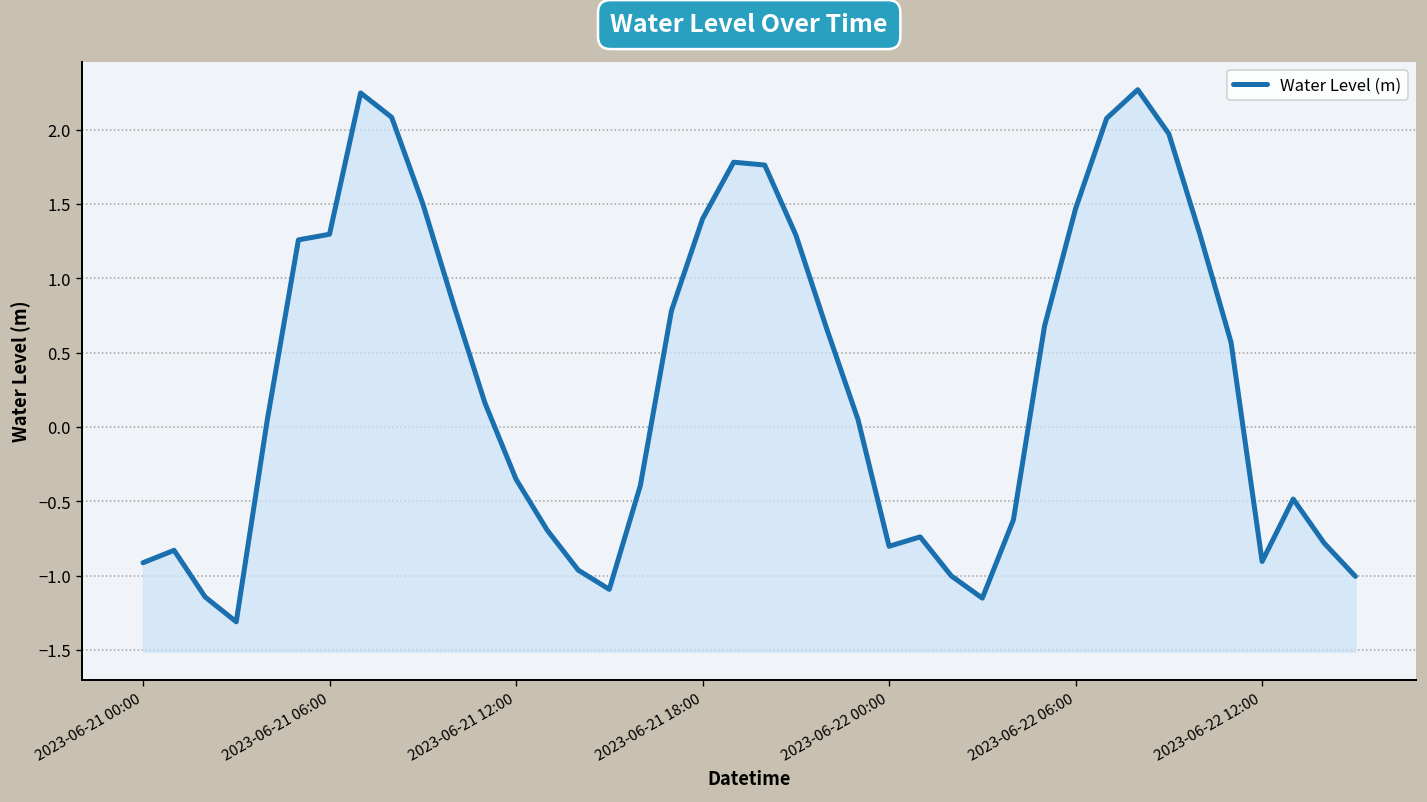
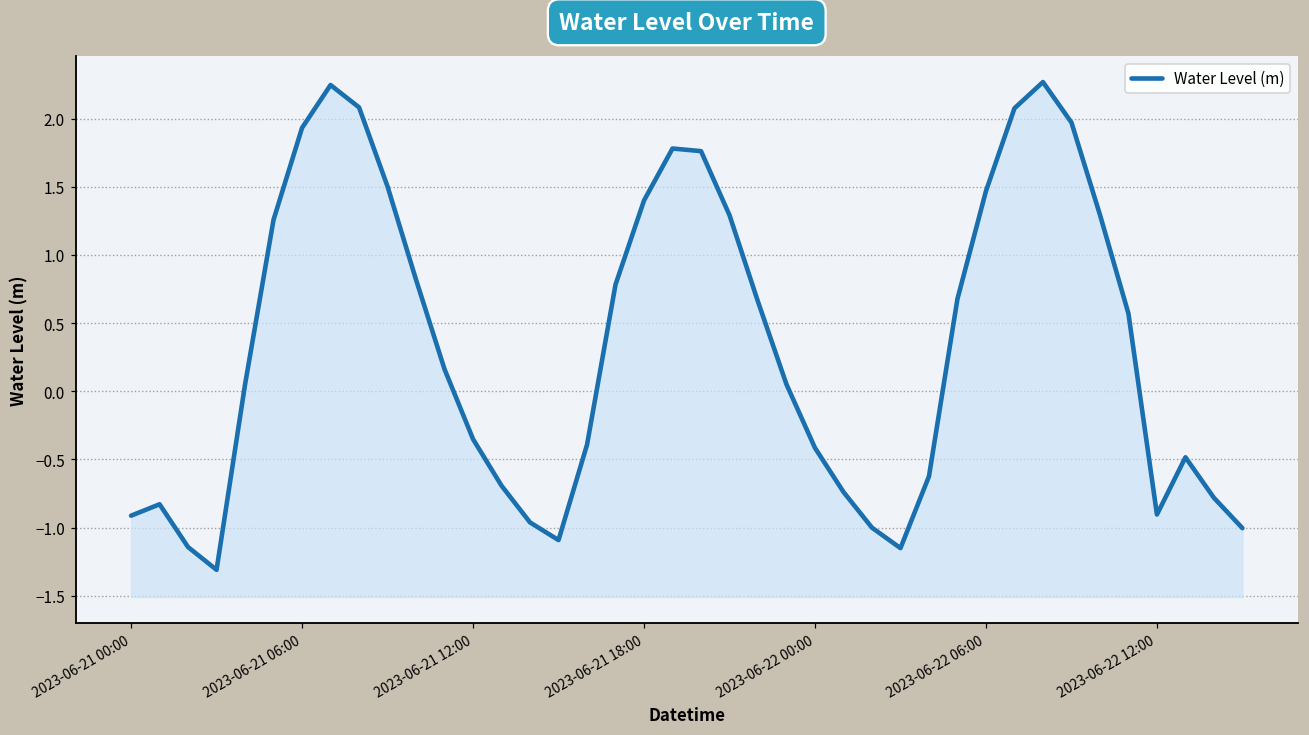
2023-06-21 06:00: 1.30 -> 1.93
2023-06-22 00:00: -0.80 -> -0.42
